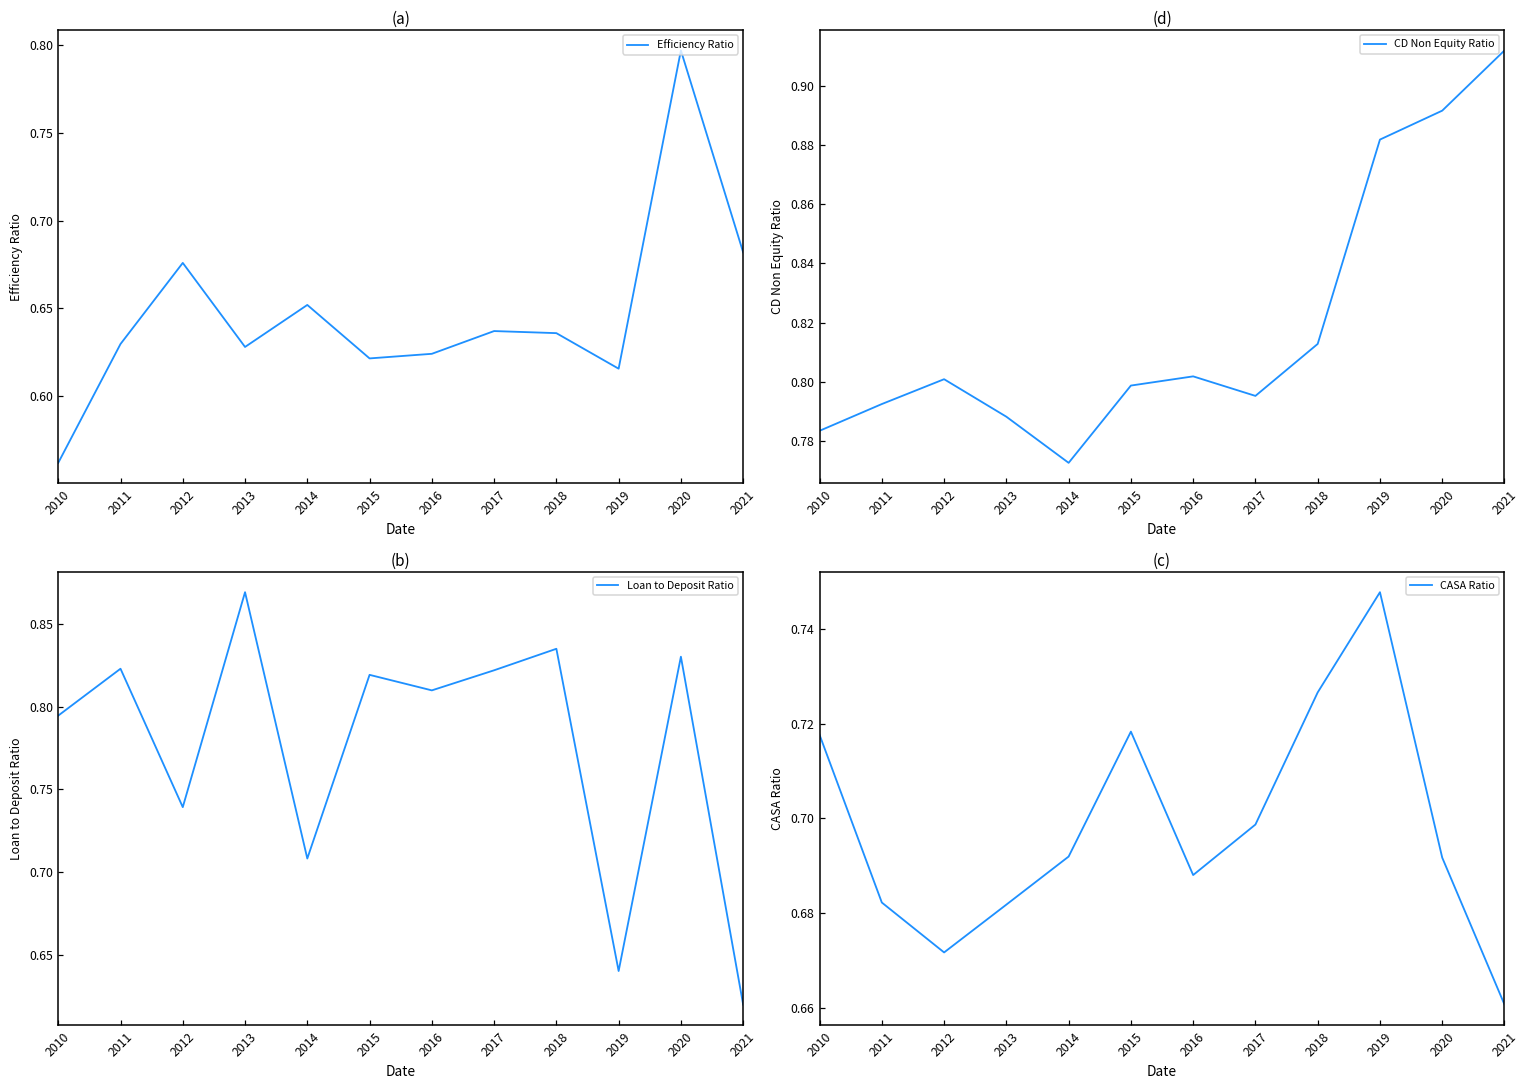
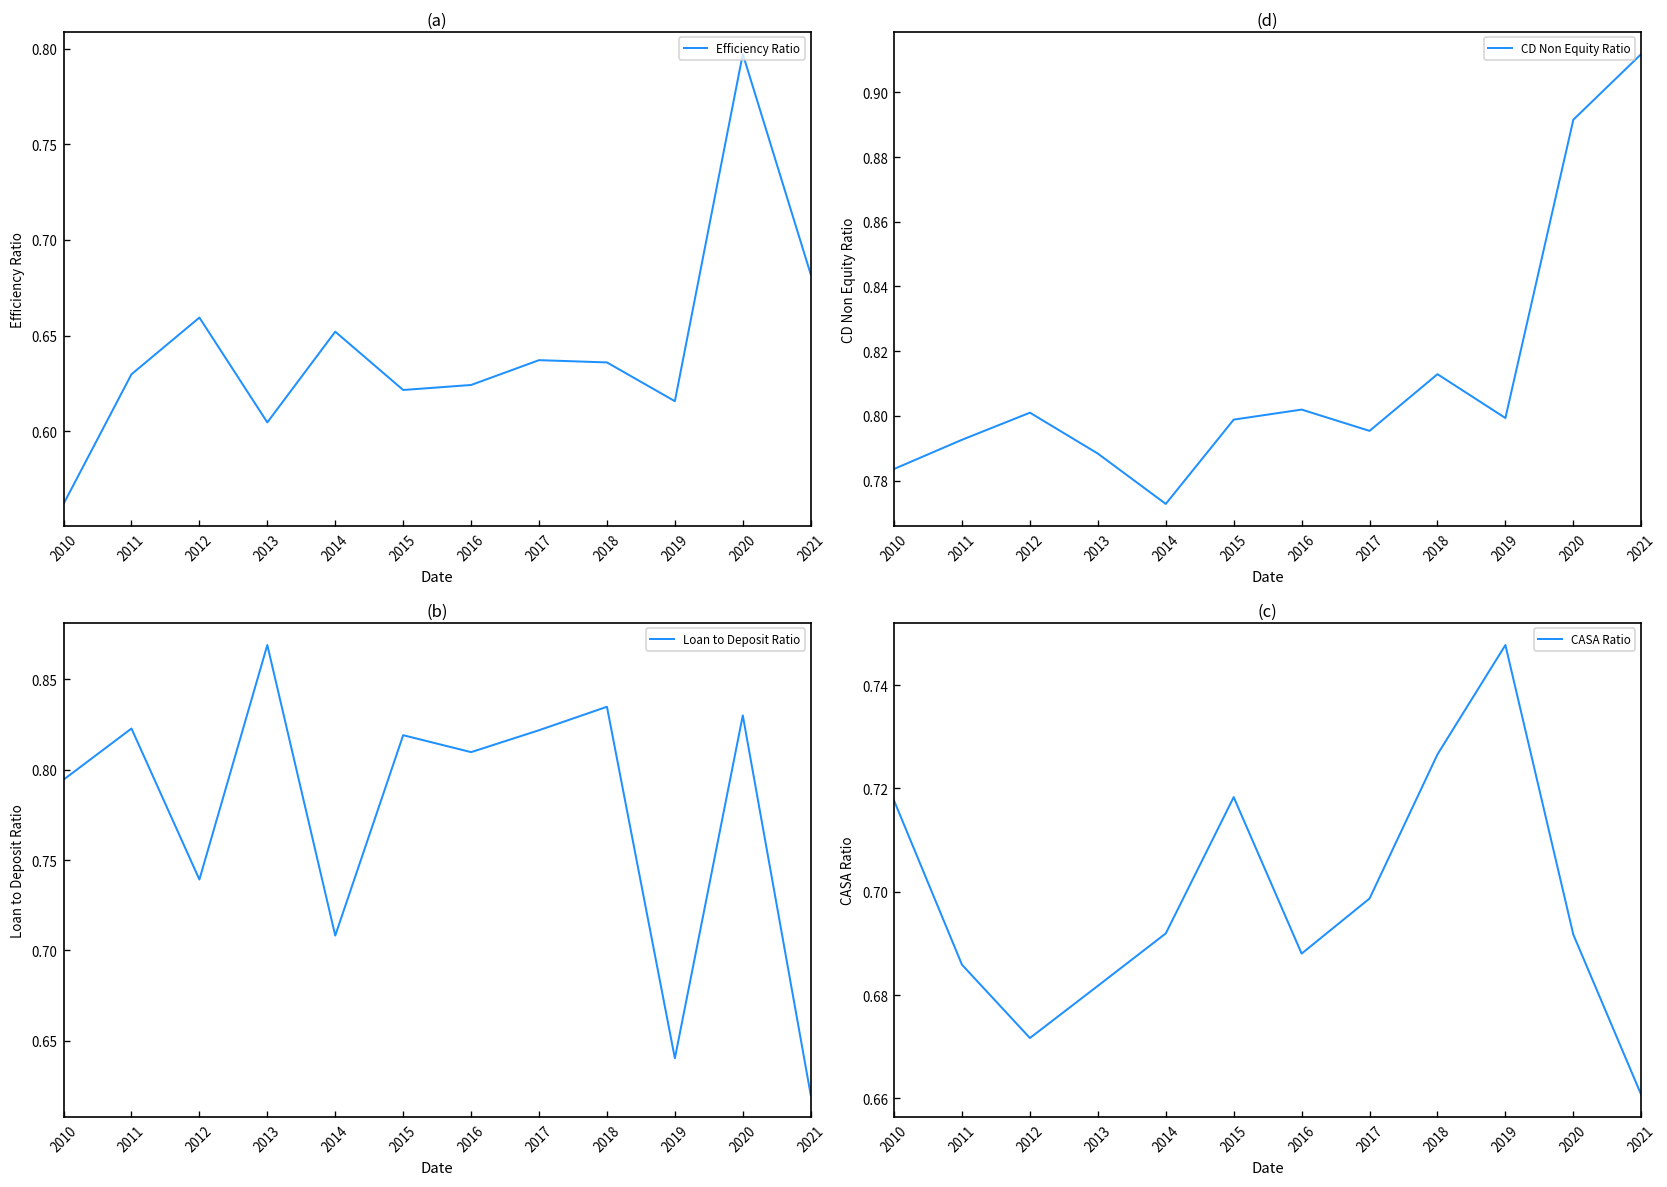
(a), 2012: 0.676 -> 0.659
(a), 2013: 0.628 -> 0.605
(d), 2019: 0.882 -> 0.799
(c), 2011: 0.682 -> 0.686
